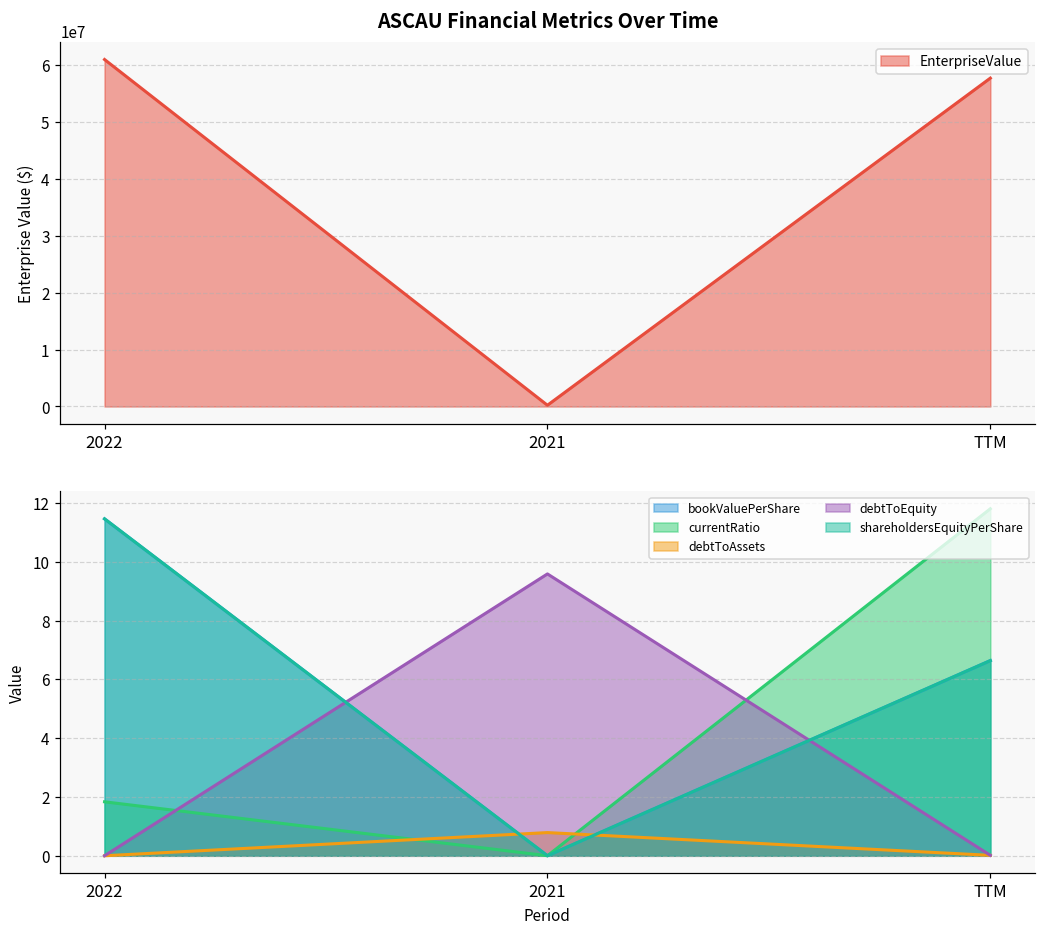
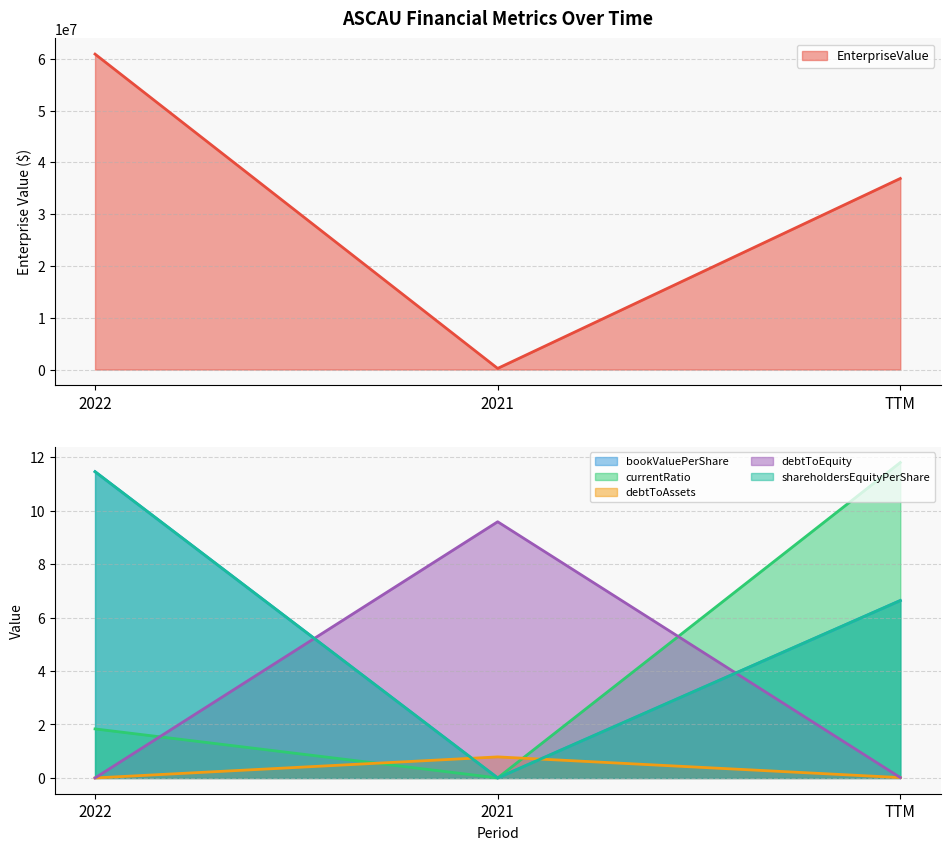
ASCAU Financial Metrics Over Time, TTM: 58000000 -> 37000000
